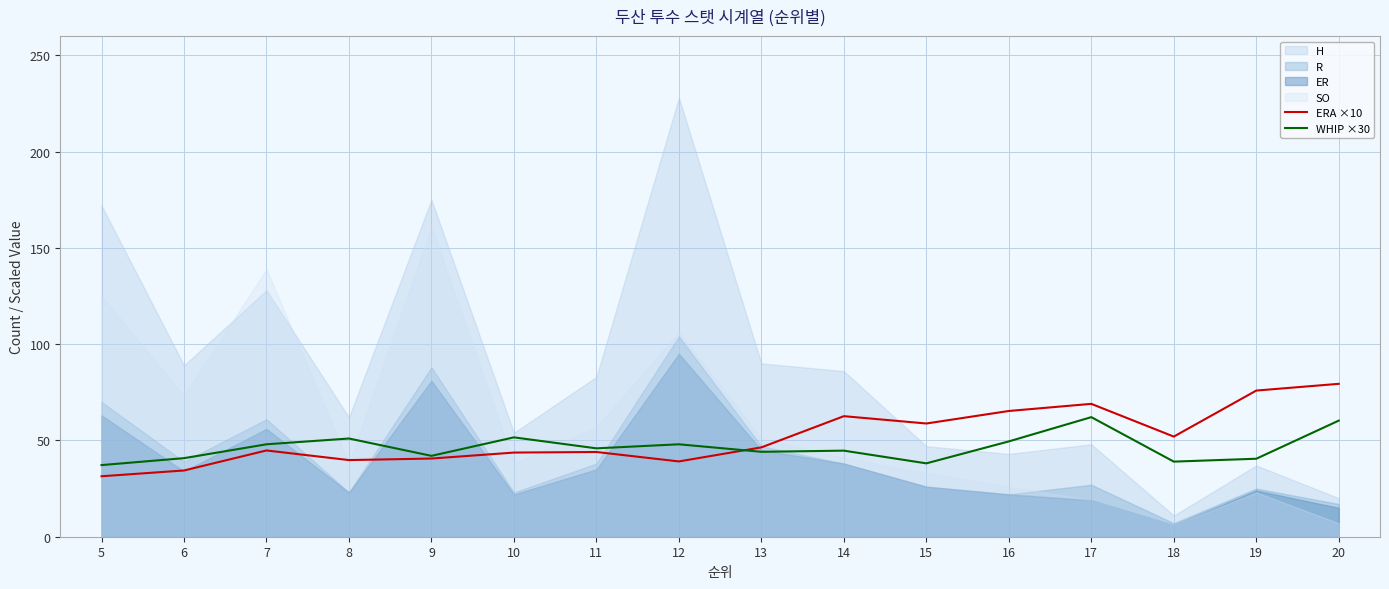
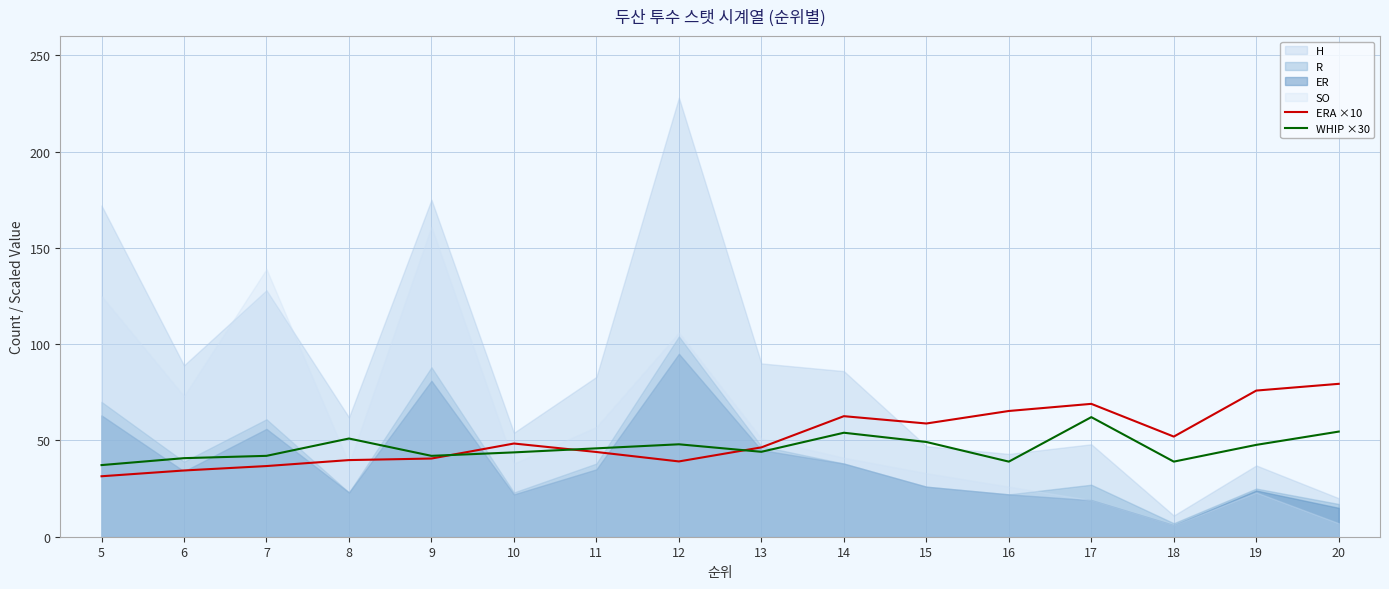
ERA ×10, 7: 45 -> 37
WHIP ×30, 7: 48 -> 42
ERA ×10, 10: 44 -> 48
WHIP ×30, 10: 52 -> 44
WHIP ×30, 14: 45 -> 54
WHIP ×30, 15: 38 -> 49
WHIP ×30, 16: 50 -> 39
WHIP ×30, 19: 41 -> 48
WHIP ×30, 20: 60 -> 55
